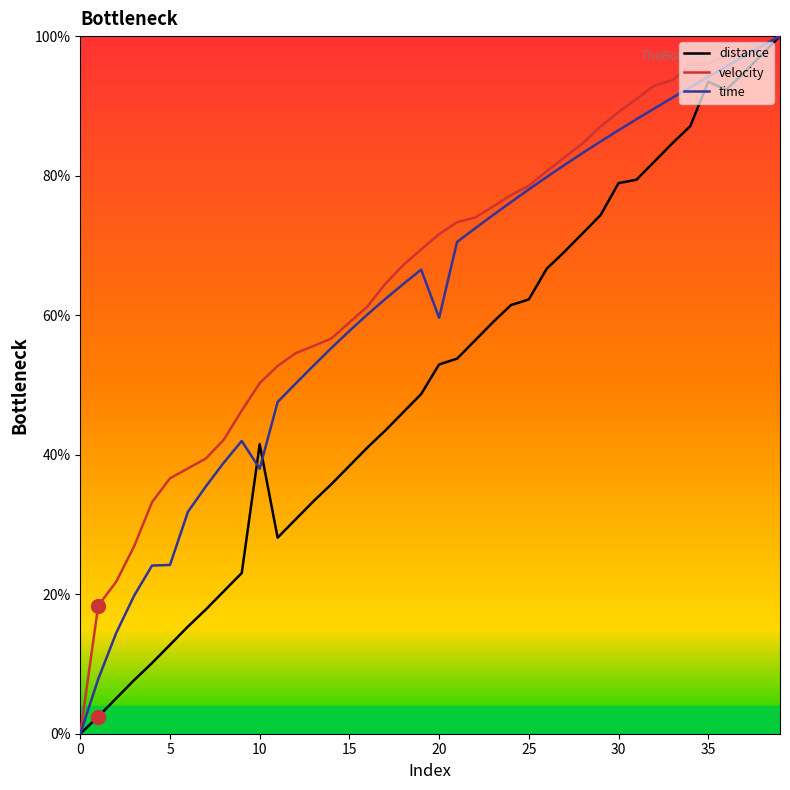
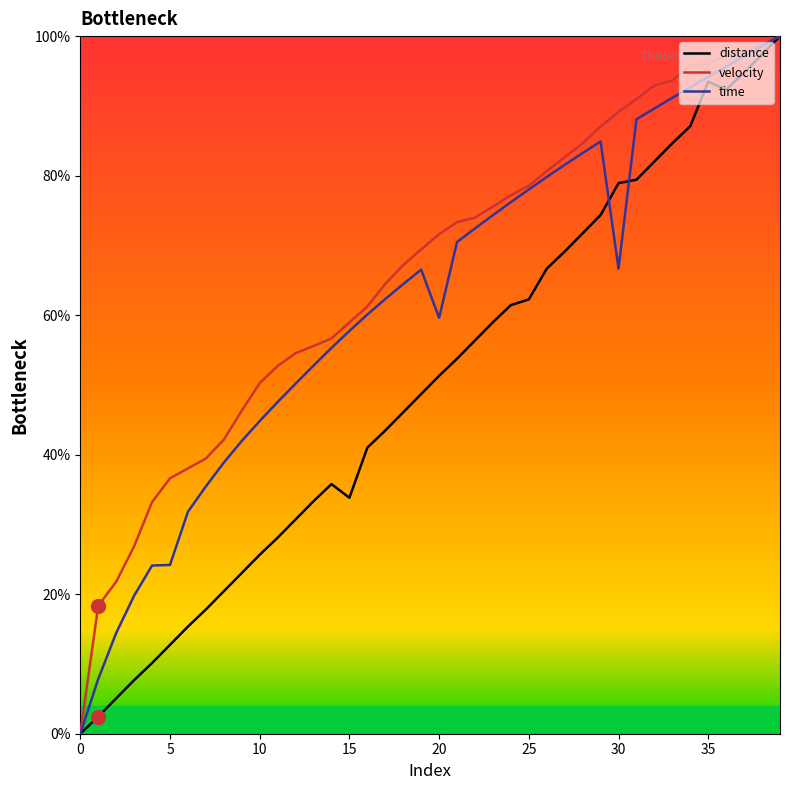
distance, 10: 42% -> 26%
time, 10: 38% -> 45%
distance, 15: 38% -> 34%
distance, 20: 53% -> 51%
time, 30: 87% -> 67%
